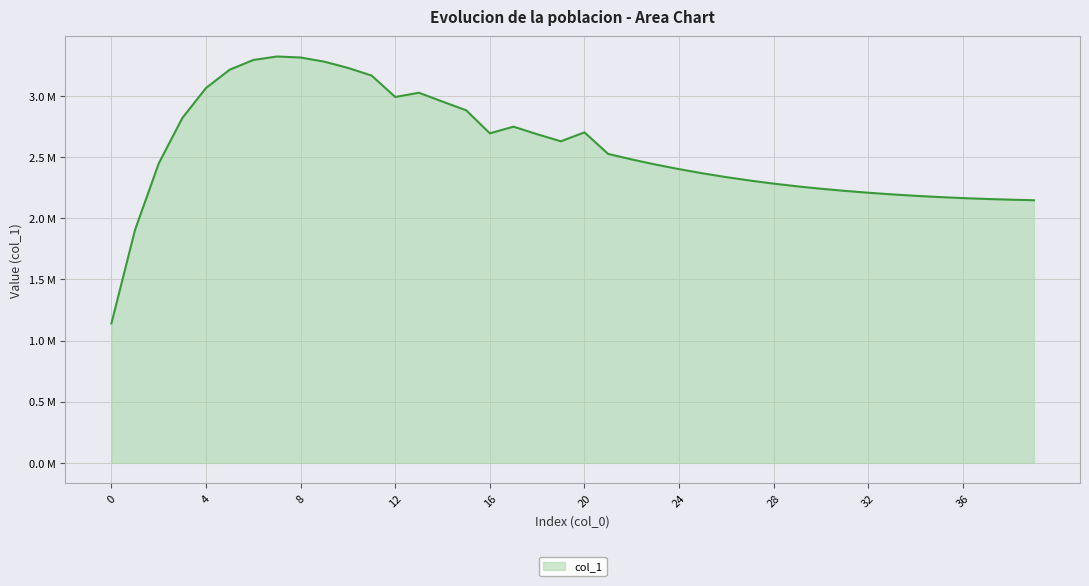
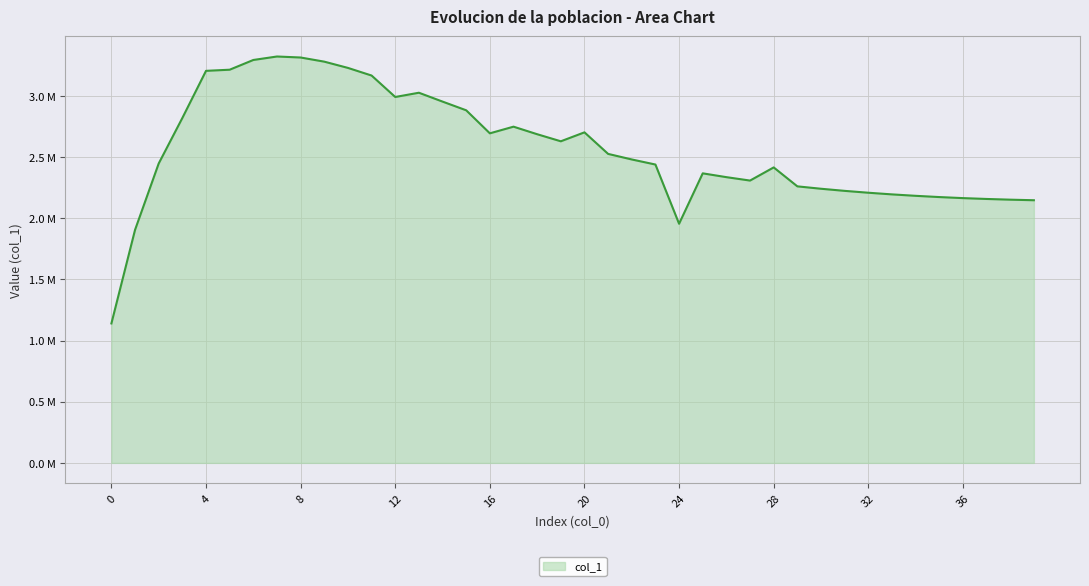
4: 3060000 -> 3210000
24: 2400000 -> 1960000
28: 2280000 -> 2420000
